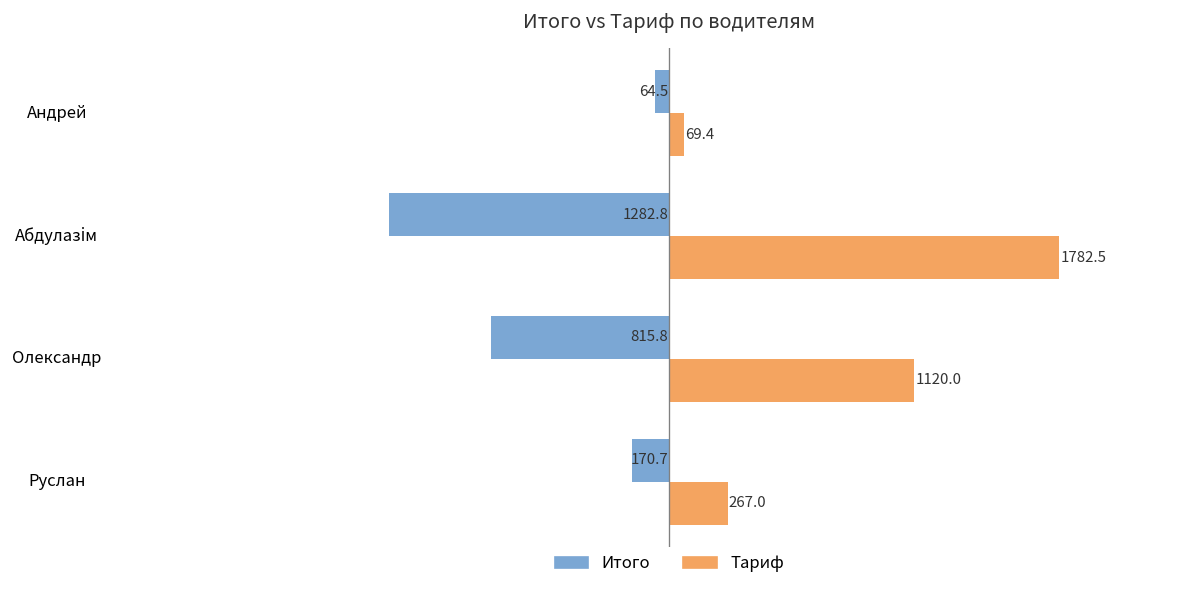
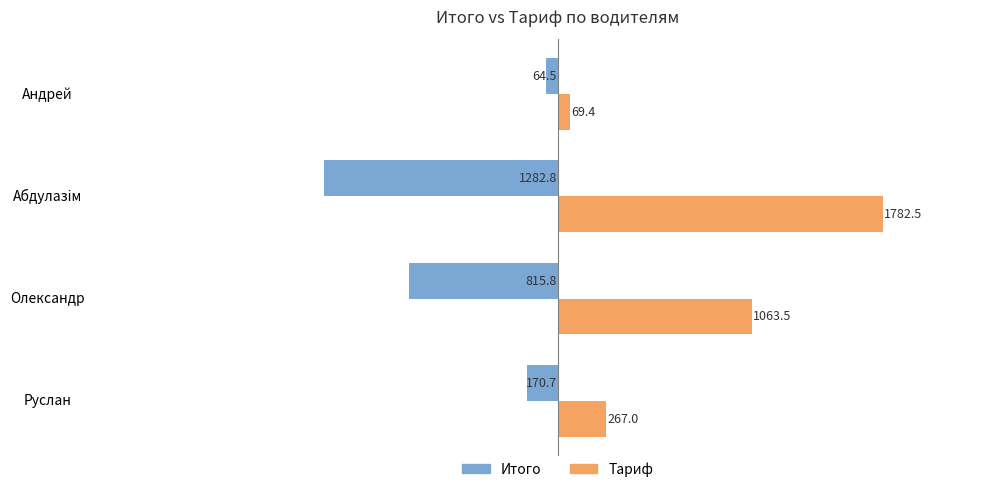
Тариф, Олександр: 1120.0 -> 1063.5
